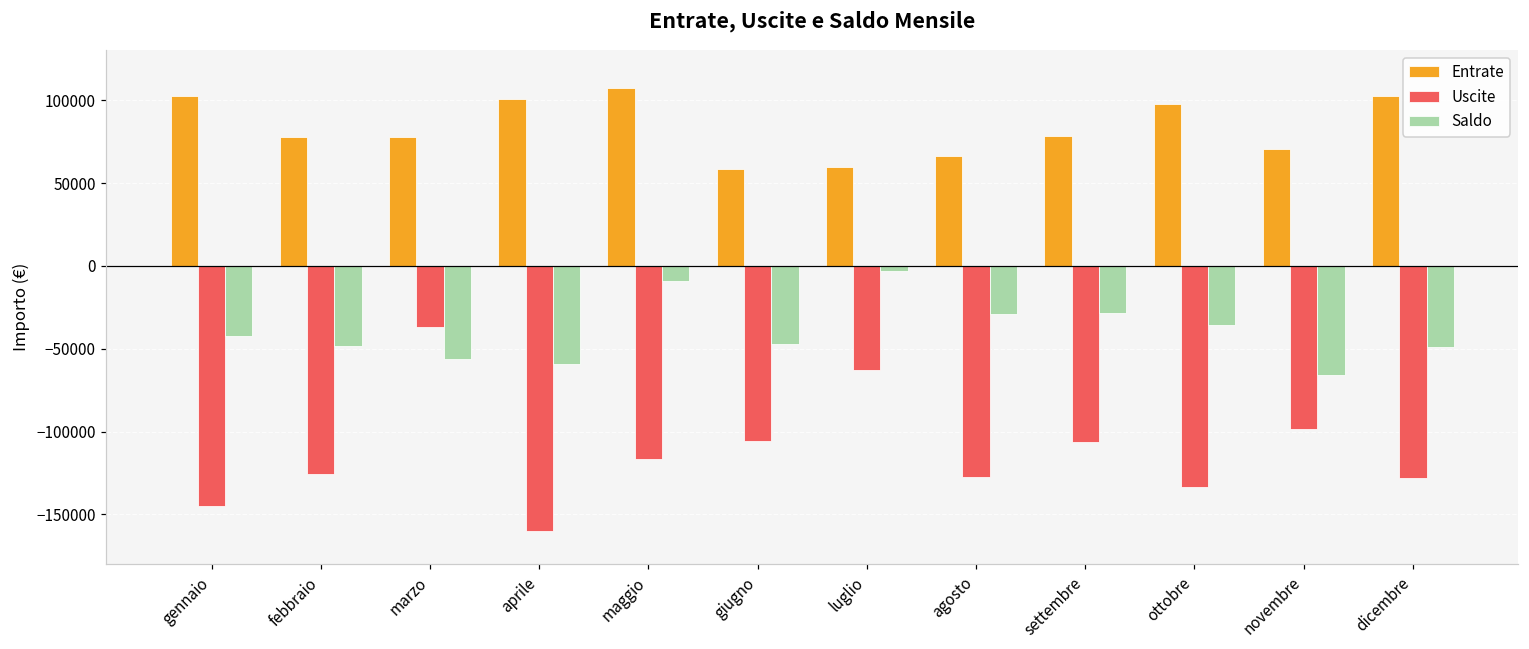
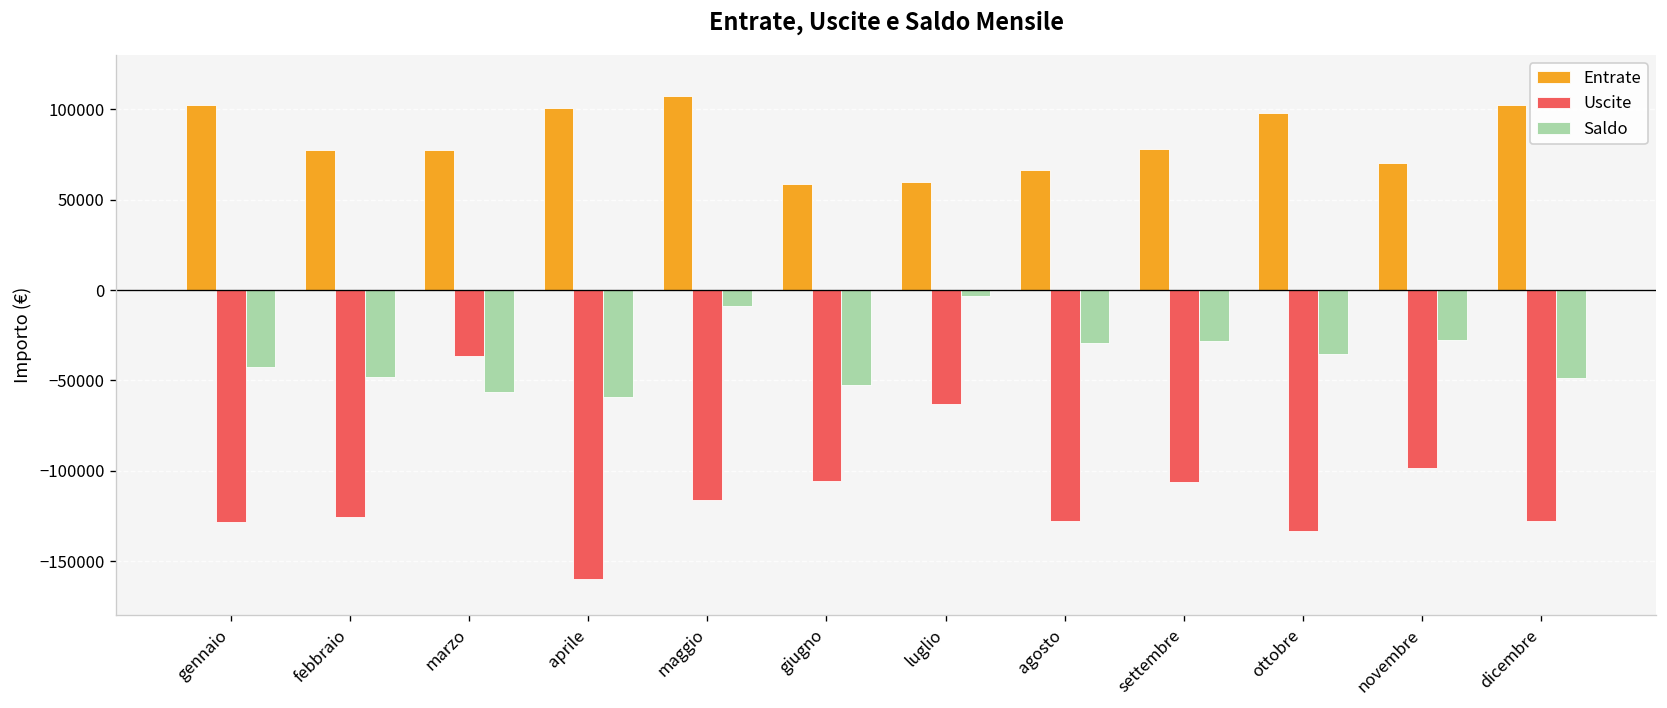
Uscite, gennaio: -145000 -> -128000
Saldo, giugno: -47000 -> -53000
Saldo, novembre: -66000 -> -28000
